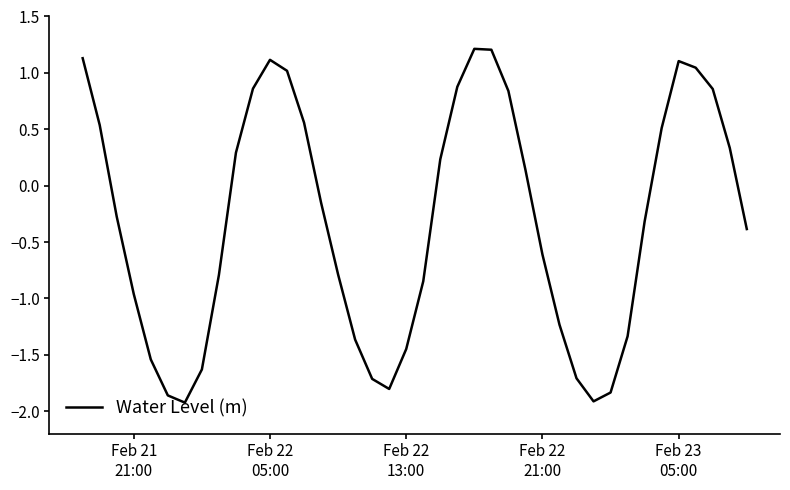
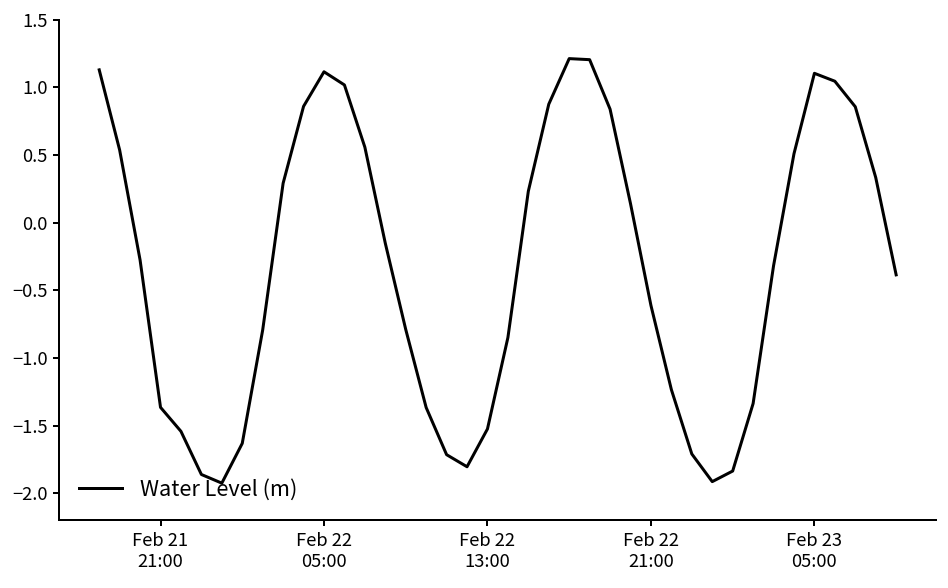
Feb 21 21:00: -0.96 -> -1.36
Feb 22 13:00: -1.45 -> -1.52
